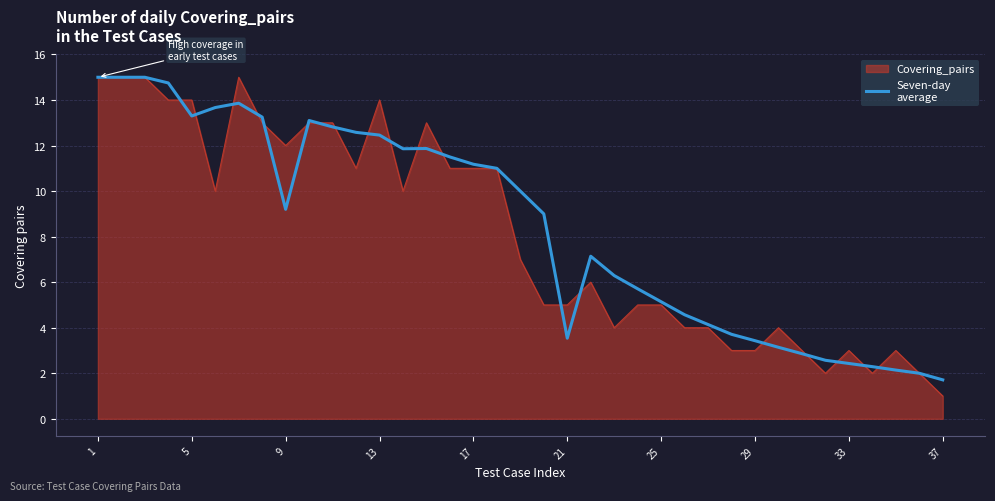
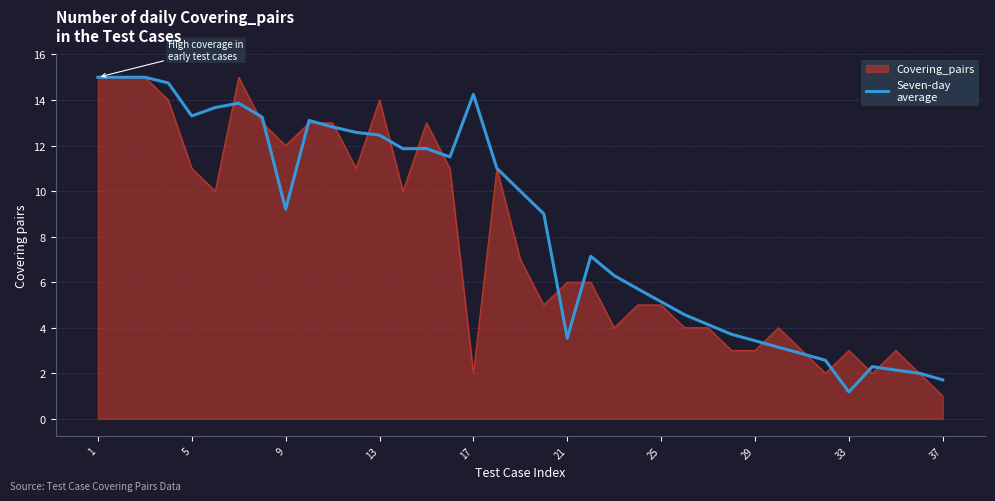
Covering_pairs, 5: 14 -> 11
Covering_pairs, 17: 11 -> 2
Seven-day average, 17: 11.2 -> 14.3
Covering_pairs, 21: 5 -> 6
Seven-day average, 33: 2.4 -> 1.2
